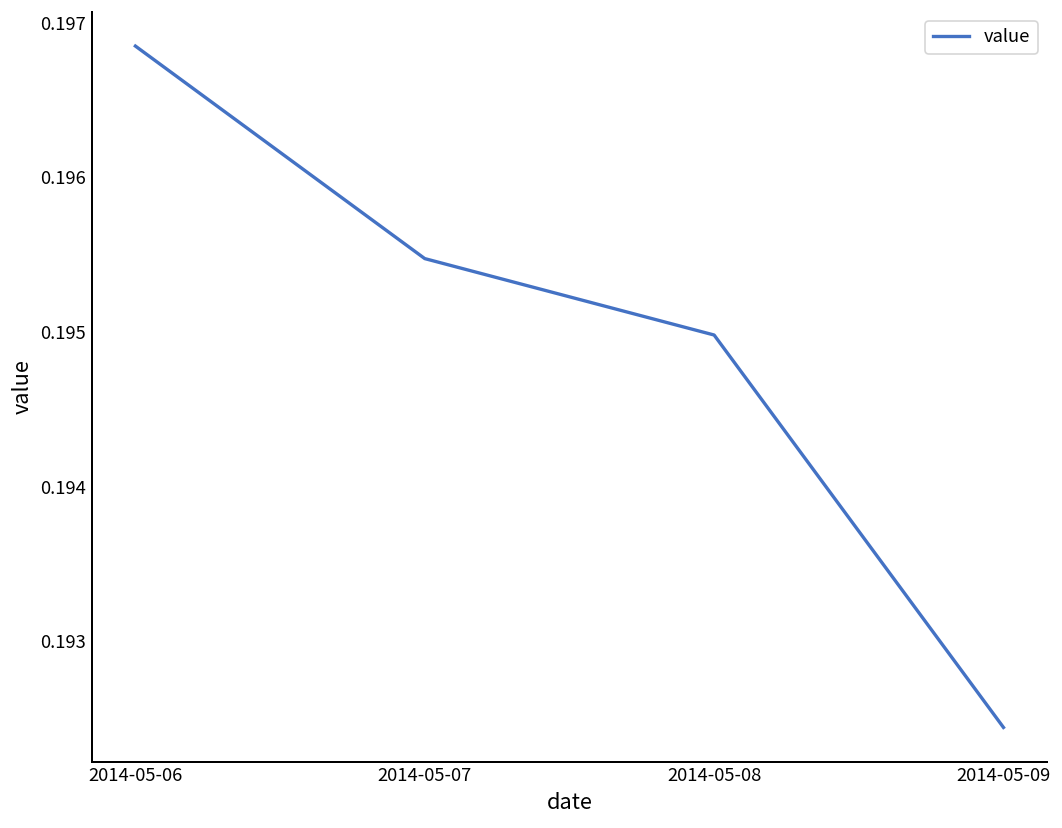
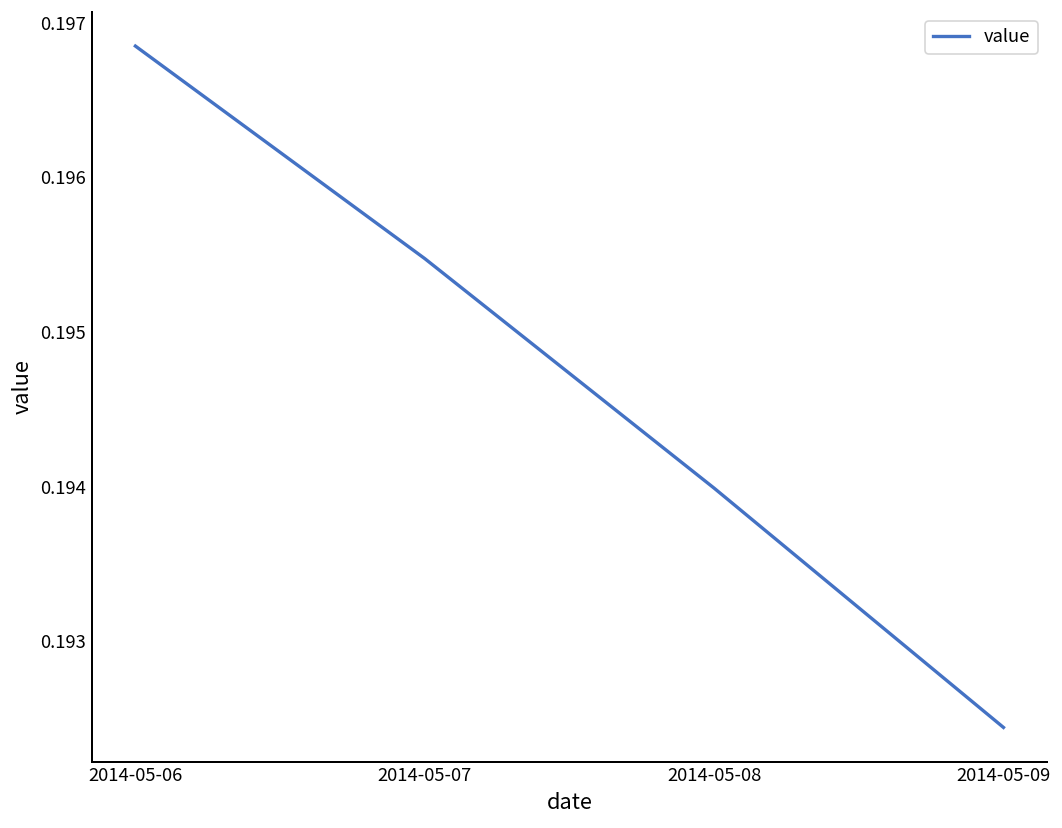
2014-05-08: 0.19498 -> 0.19399
